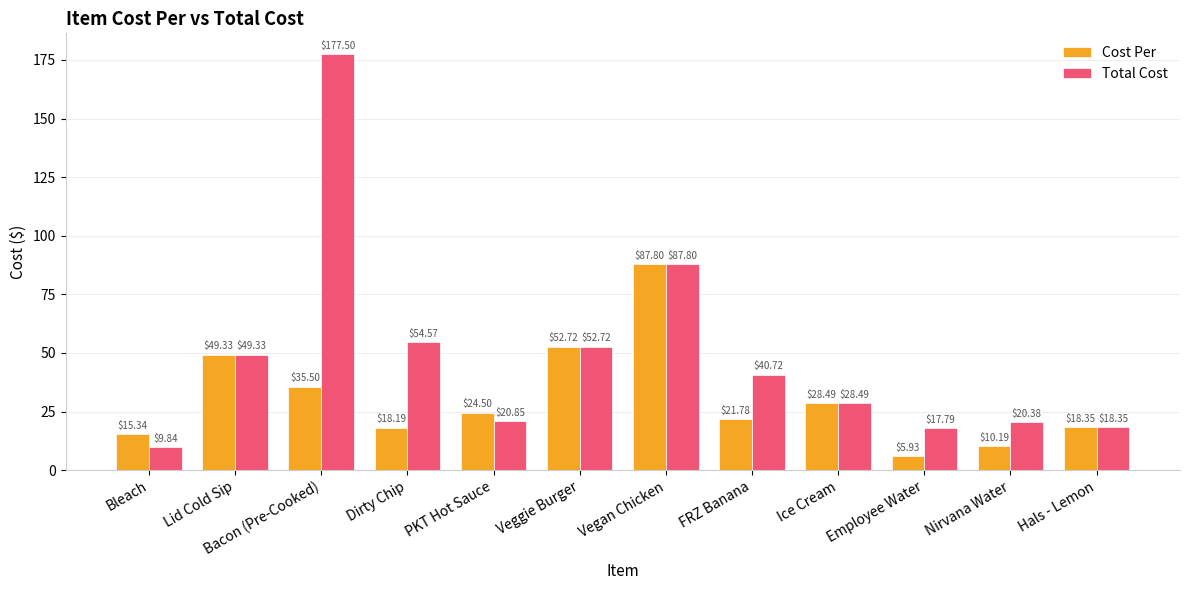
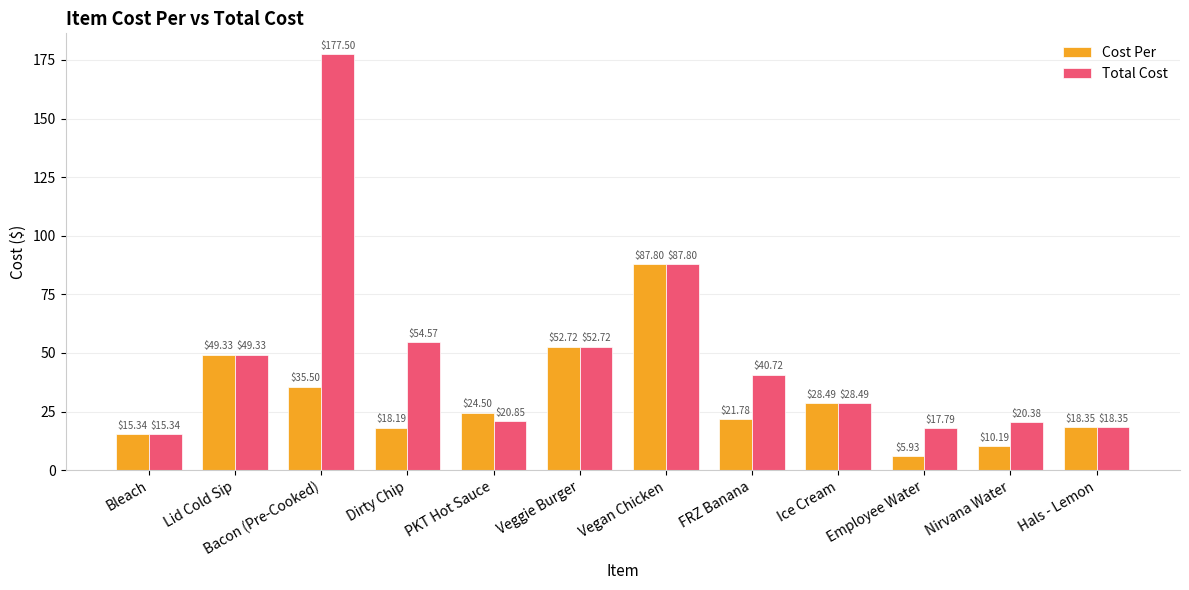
Total Cost, Bleach: $9.84 -> $15.34
